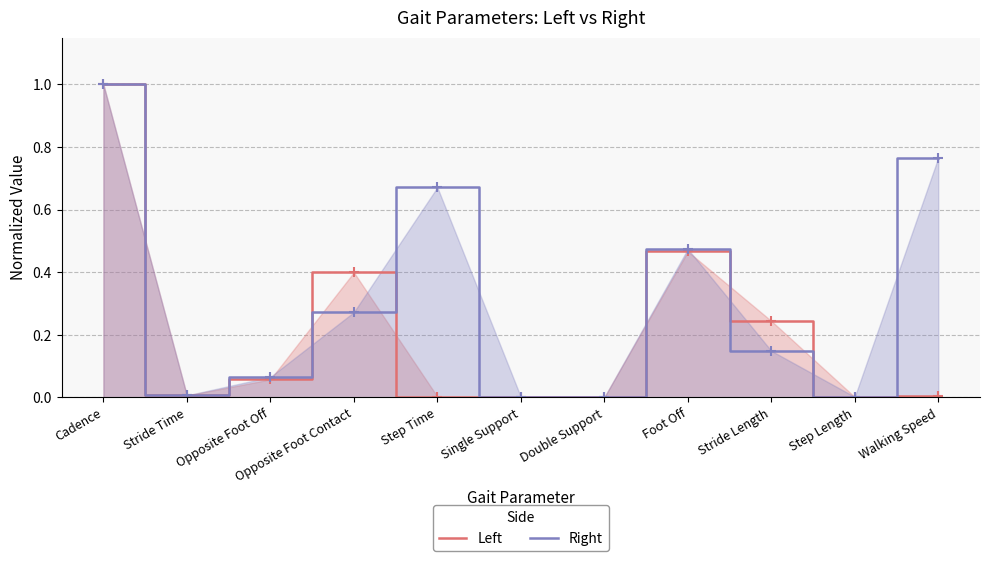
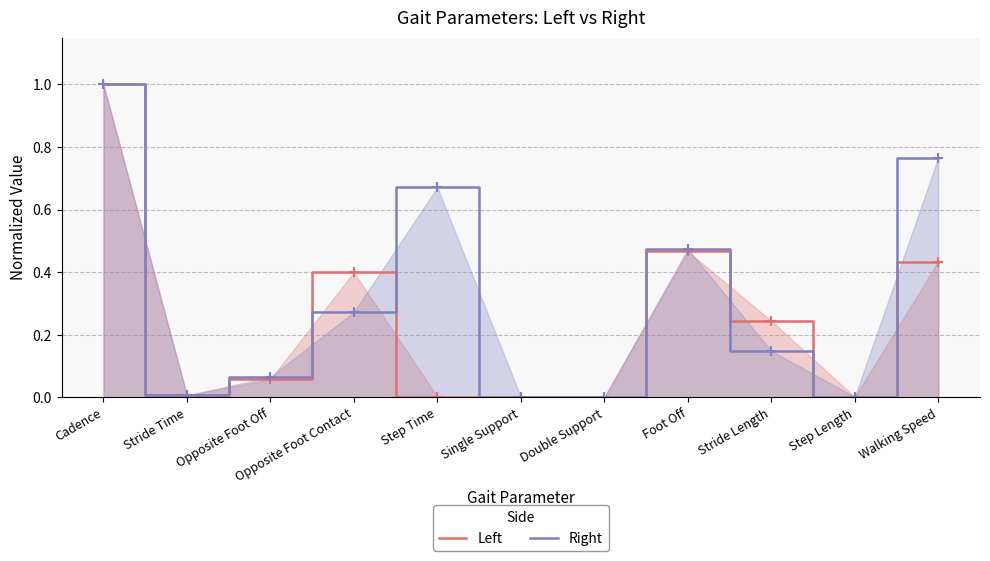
Left, Walking Speed: 0.00 -> 0.43
